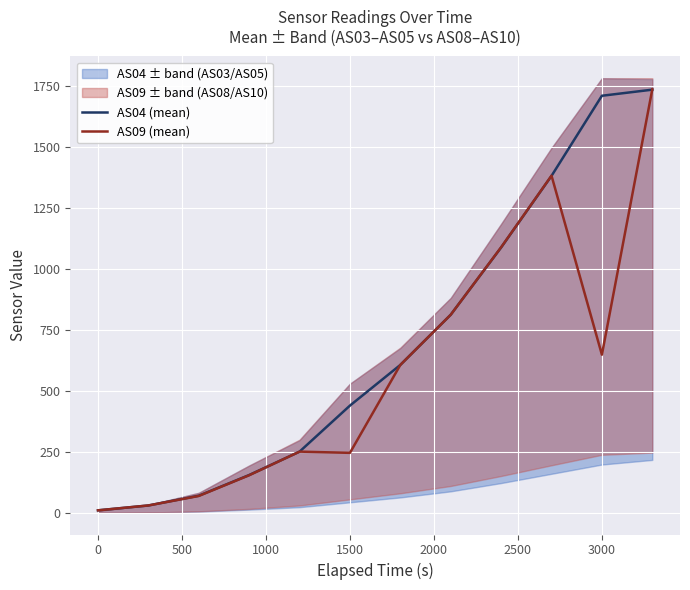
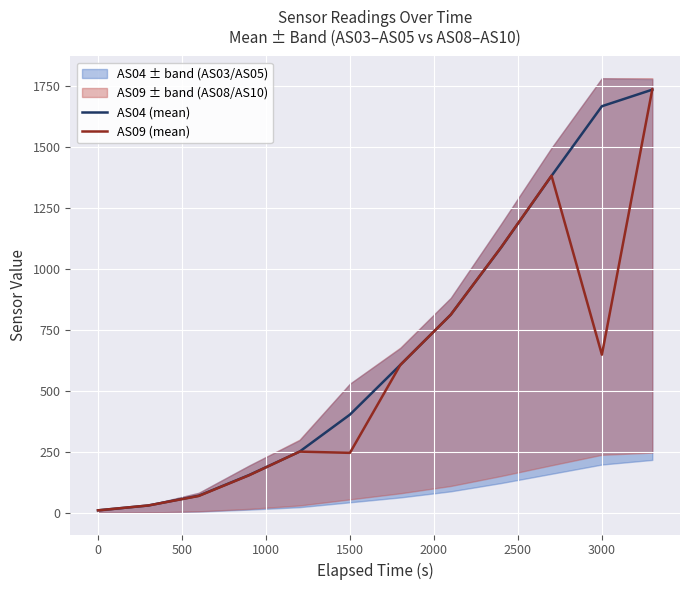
AS04 (mean), 1500: 440 -> 400
AS04 (mean), 3000: 1710 -> 1670
